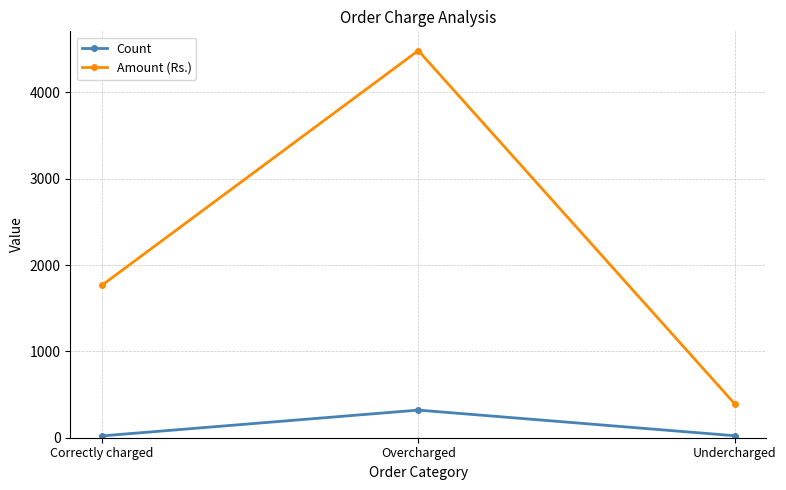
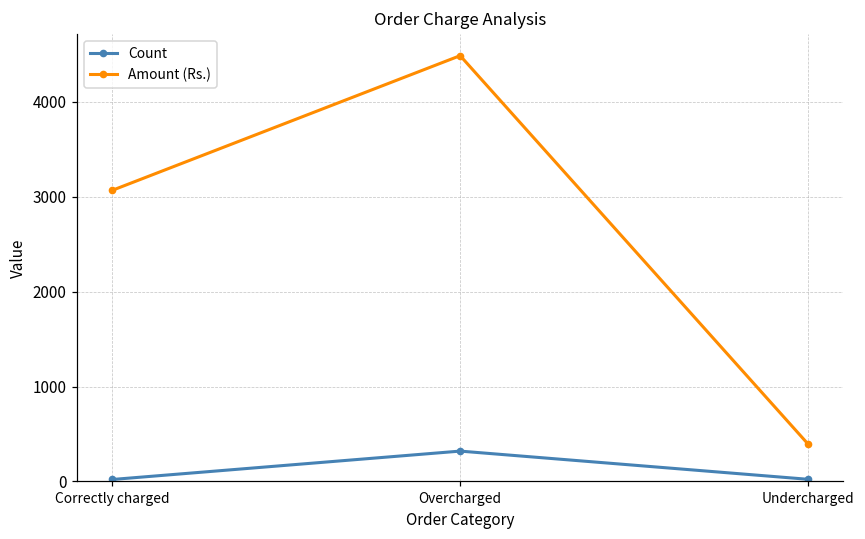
Amount (Rs.), Correctly charged: 1800 -> 3100
